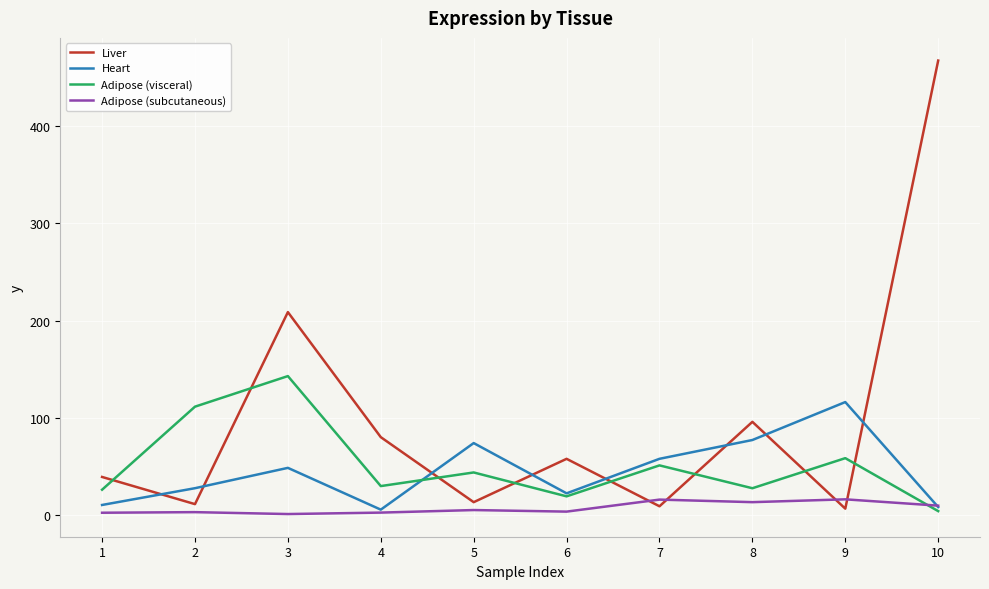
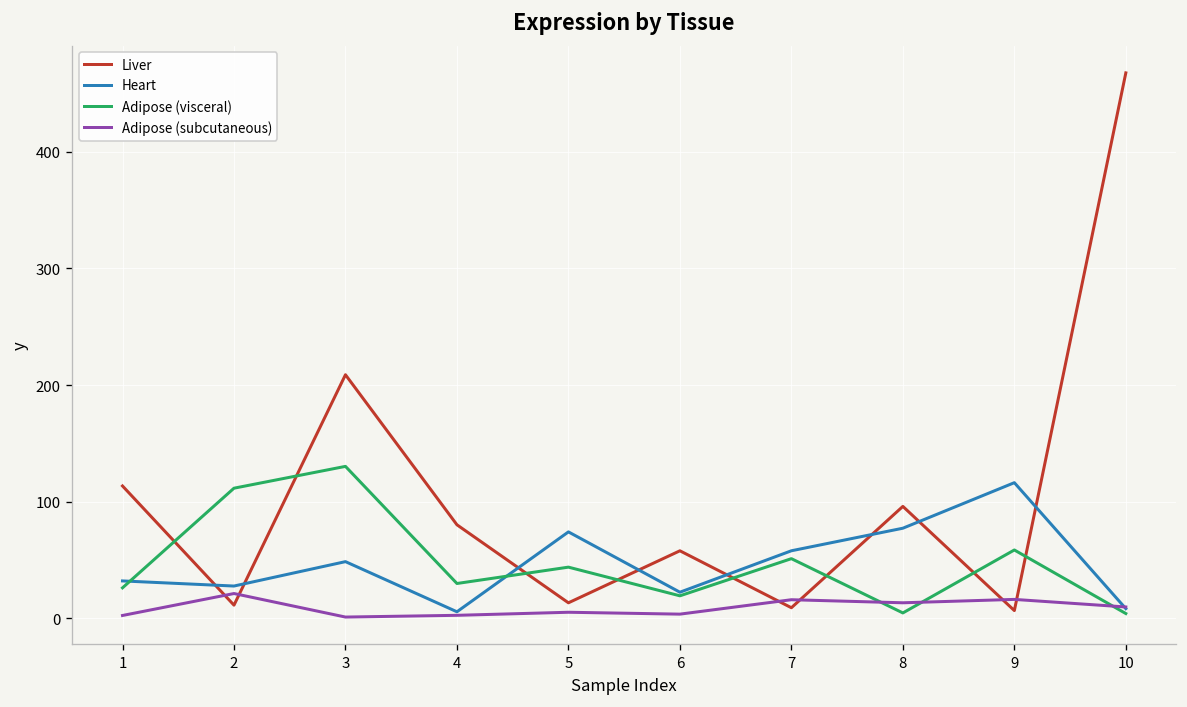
Liver, 1: 40 -> 110
Heart, 1: 10 -> 30
Adipose (subcutaneous), 2: 0 -> 20
Adipose (visceral), 3: 140 -> 130
Adipose (visceral), 8: 30 -> 0
